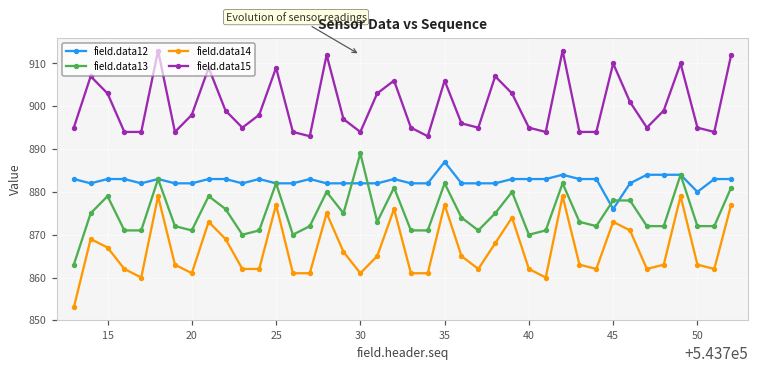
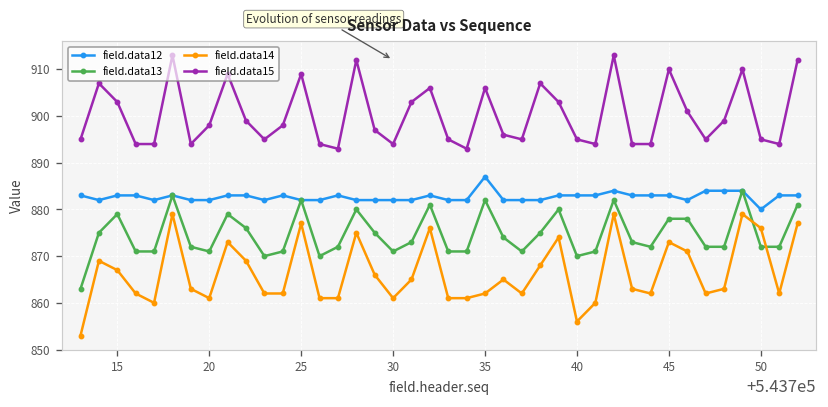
field.data13, 30: 889 -> 871
field.data14, 35: 877 -> 862
field.data14, 40: 862 -> 856
field.data12, 45: 876 -> 883
field.data14, 50: 863 -> 876
